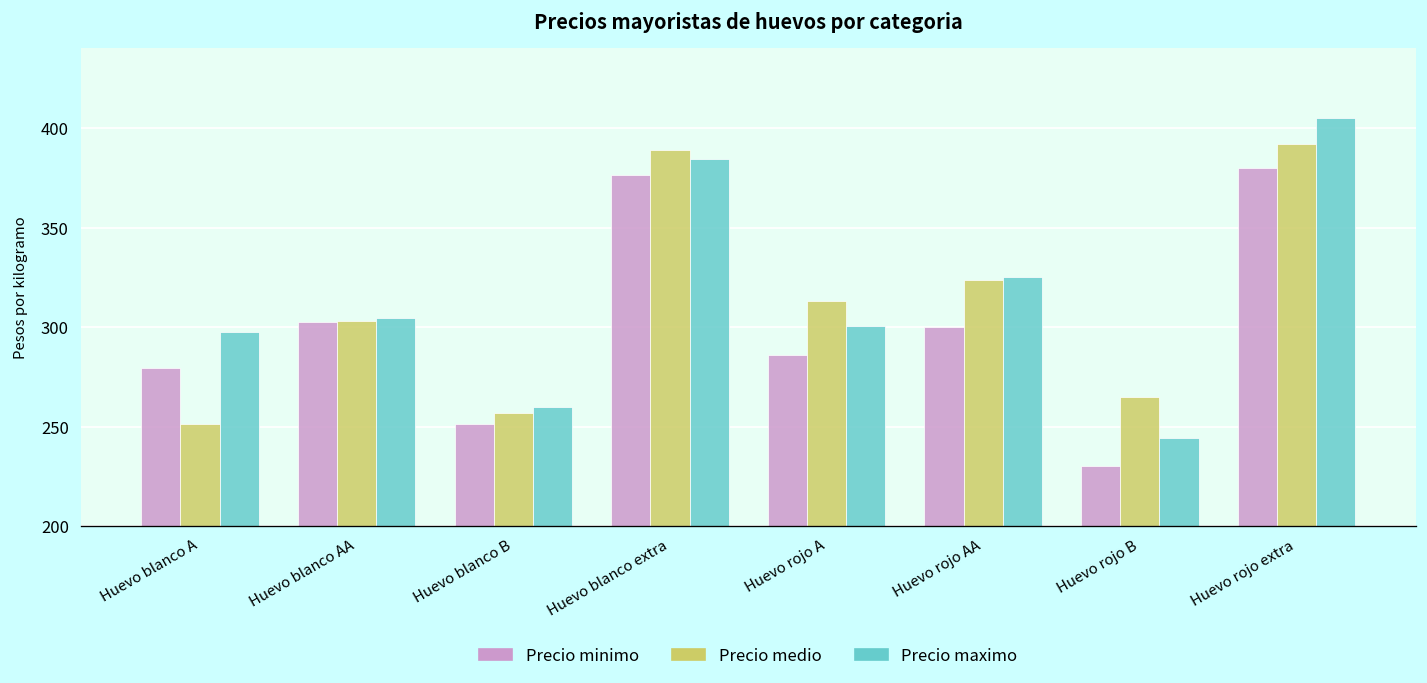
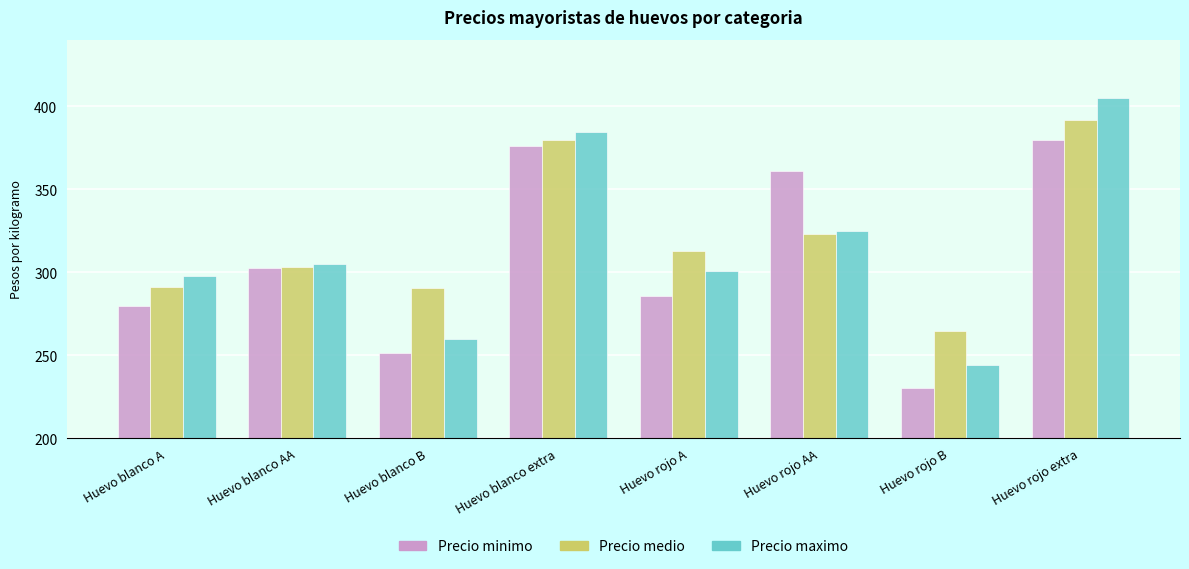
Precio medio, Huevo blanco A: 252 -> 291
Precio medio, Huevo blanco B: 257 -> 291
Precio medio, Huevo blanco extra: 389 -> 380
Precio minimo, Huevo rojo AA: 300 -> 361
